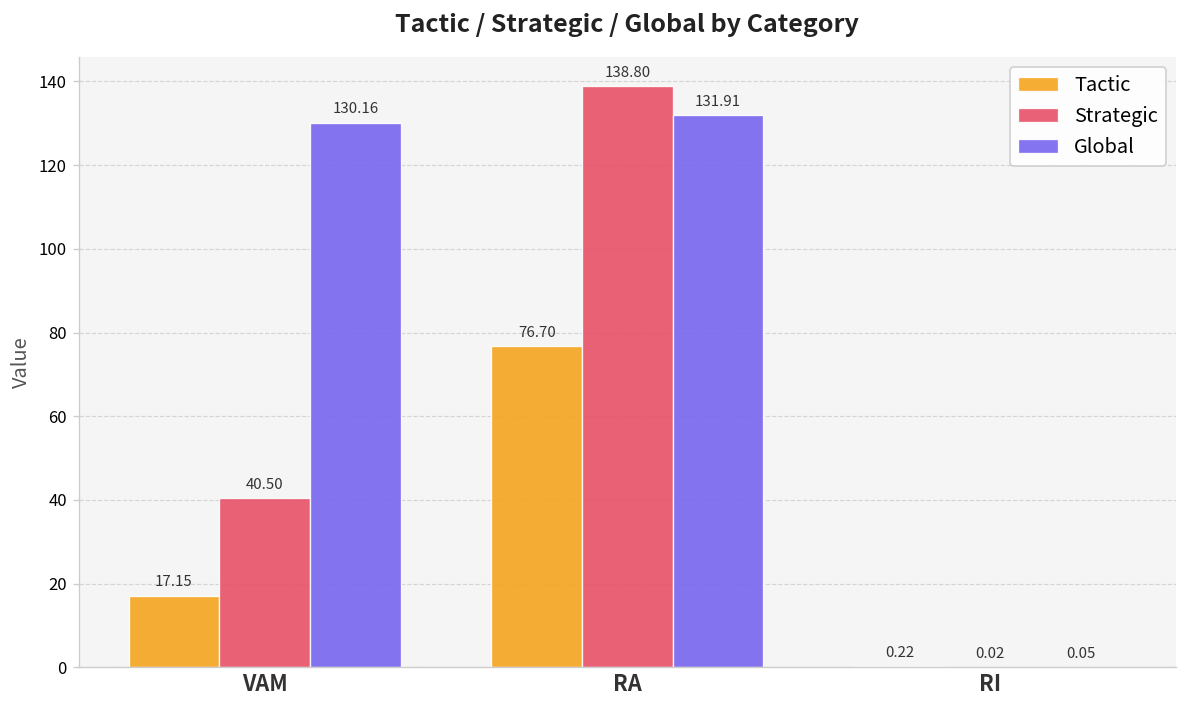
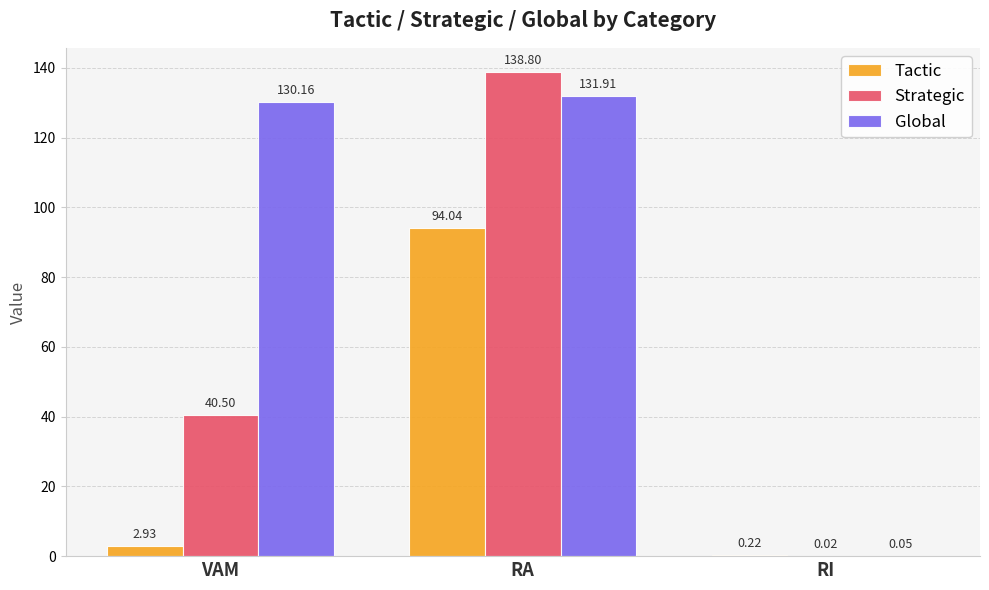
Tactic, VAM: 17.15 -> 2.93
Tactic, RA: 76.70 -> 94.04
